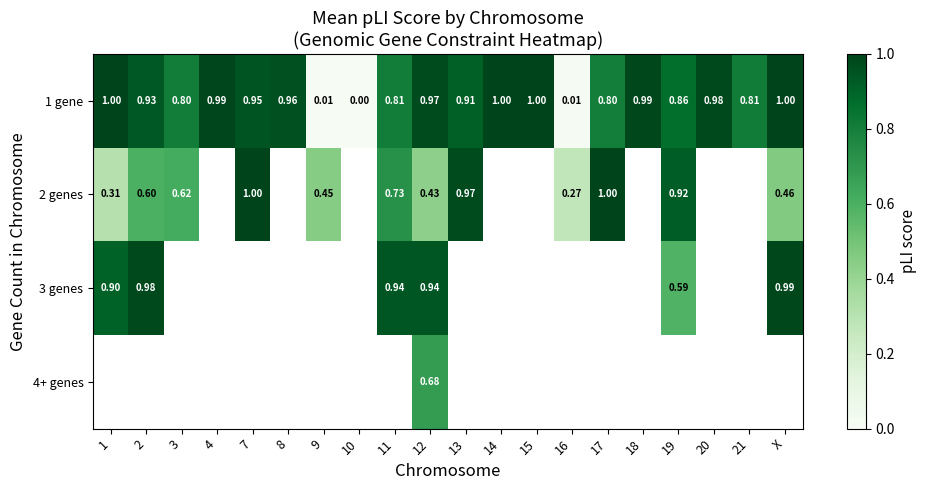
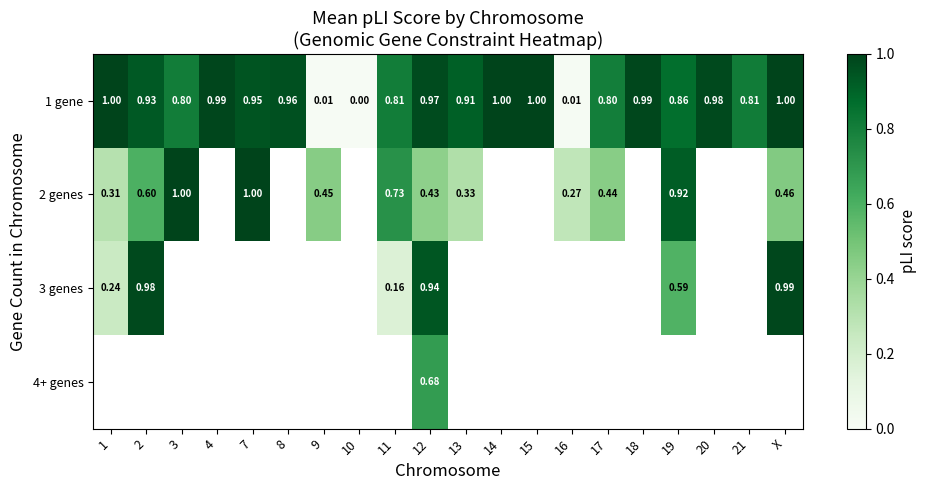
2 genes, 3: 0.62 -> 1.00
2 genes, 13: 0.97 -> 0.33
2 genes, 17: 1.00 -> 0.44
3 genes, 1: 0.90 -> 0.24
3 genes, 11: 0.94 -> 0.16
